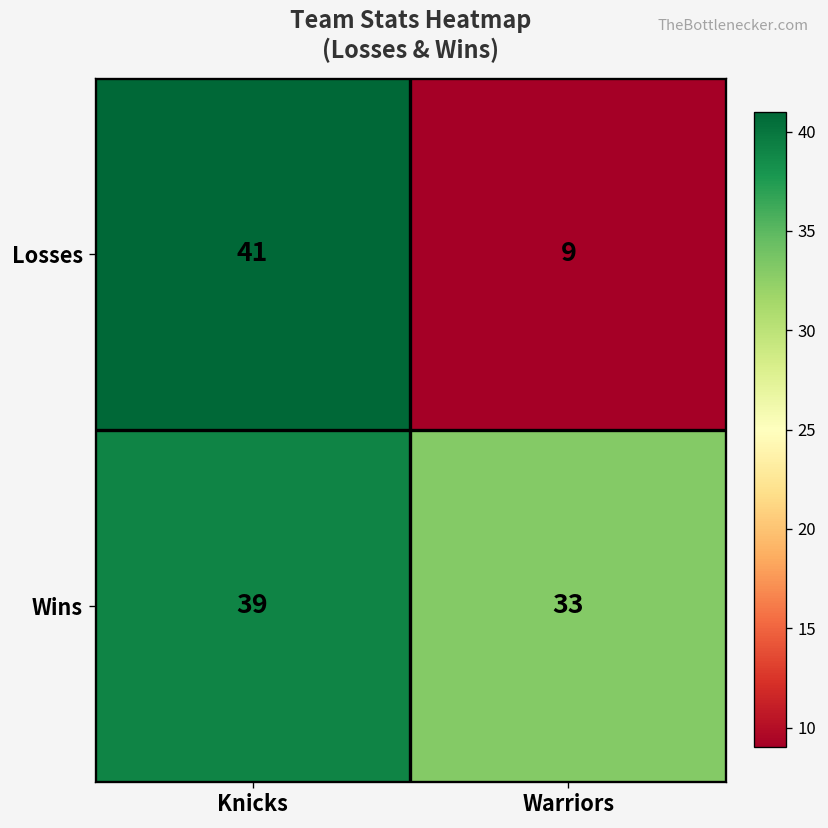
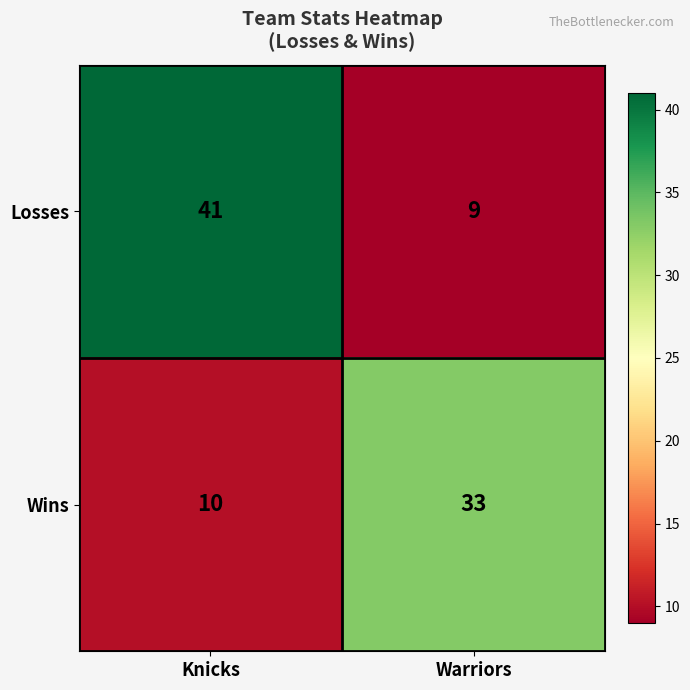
Wins, Knicks: 39 -> 10
